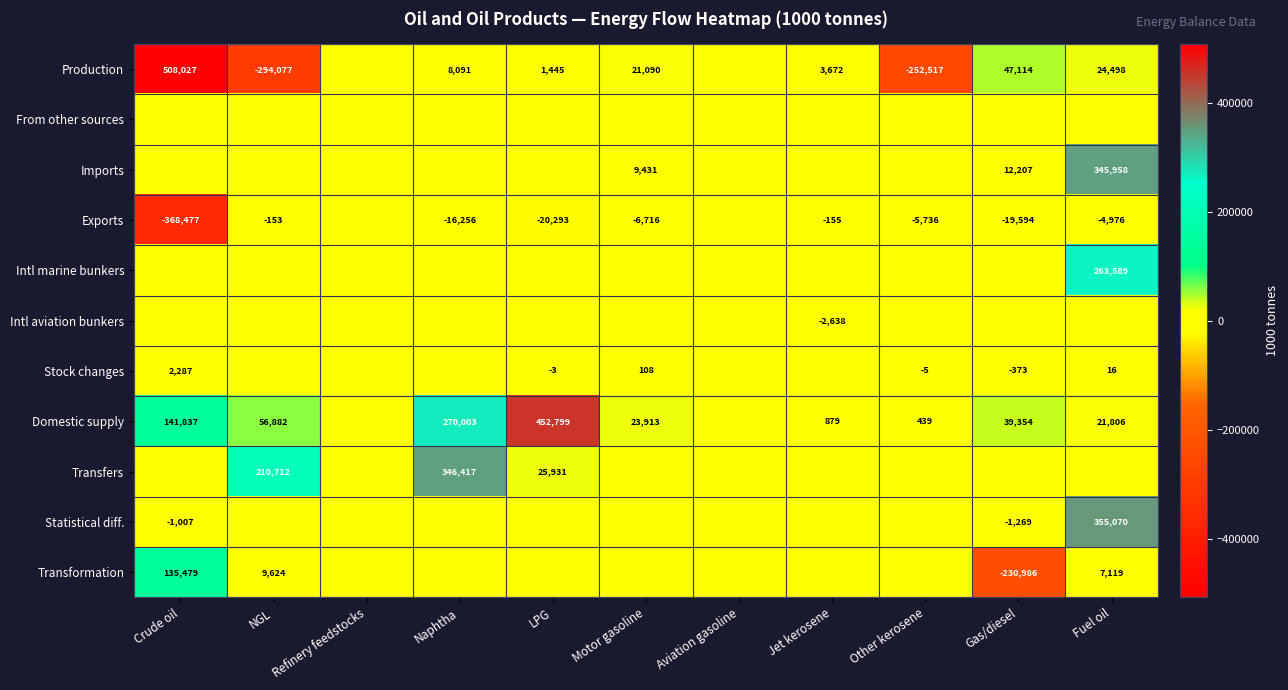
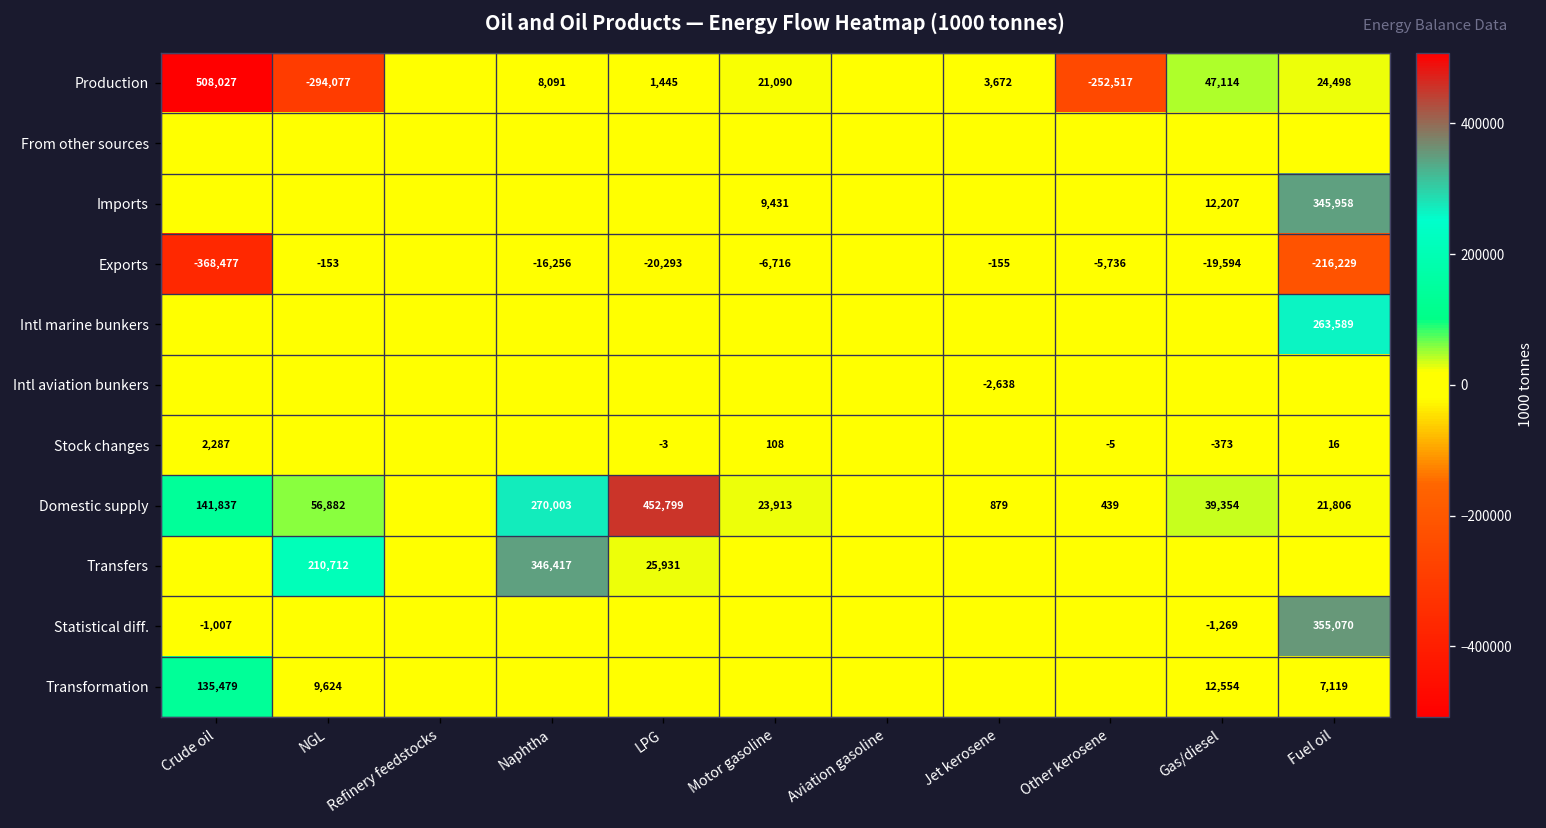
Exports, Fuel oil: -4,976 -> -216,229
Transformation, Gas/diesel: -230,986 -> 12,554
